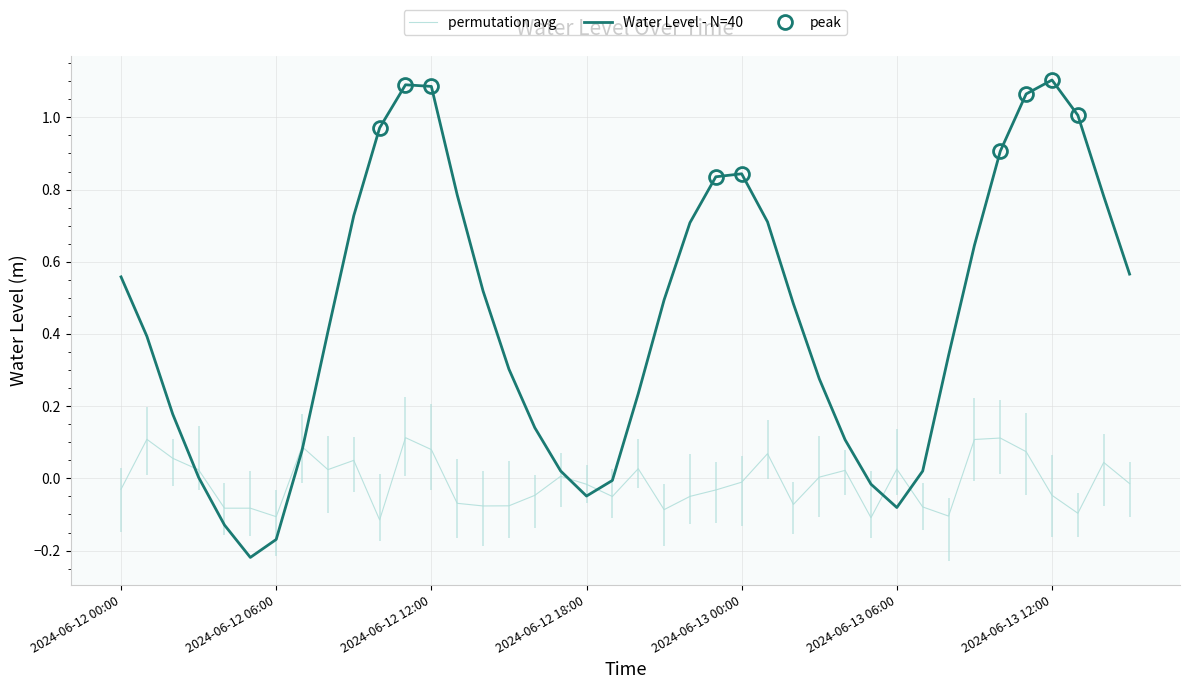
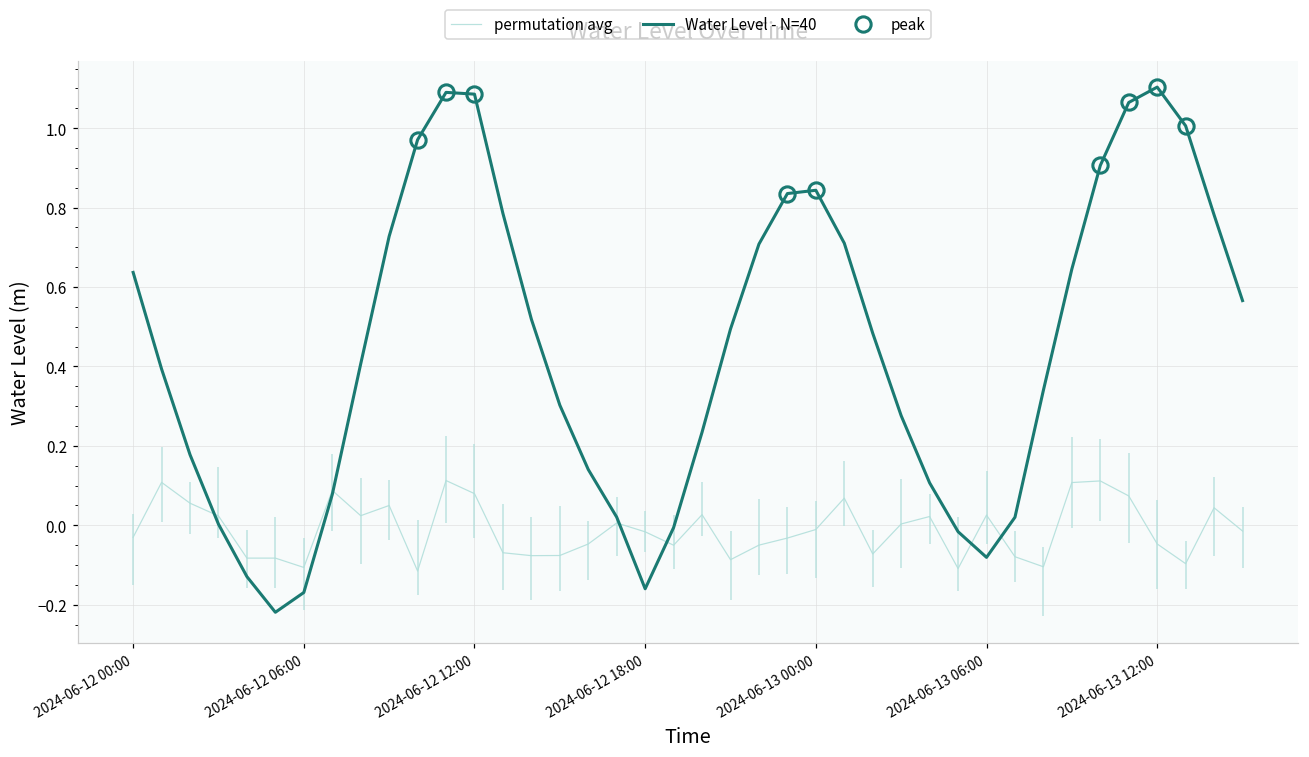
Water Level - N=40, 2024-06-12 00:00: 0.56 -> 0.64
Water Level - N=40, 2024-06-12 18:00: -0.05 -> -0.16
